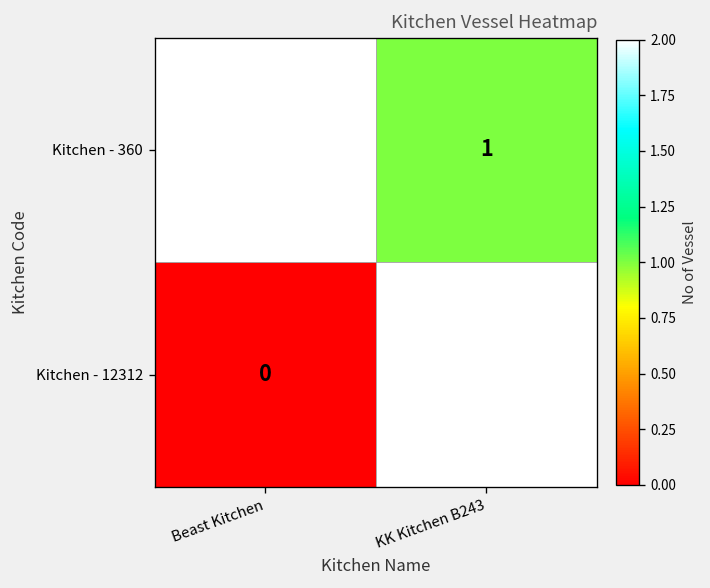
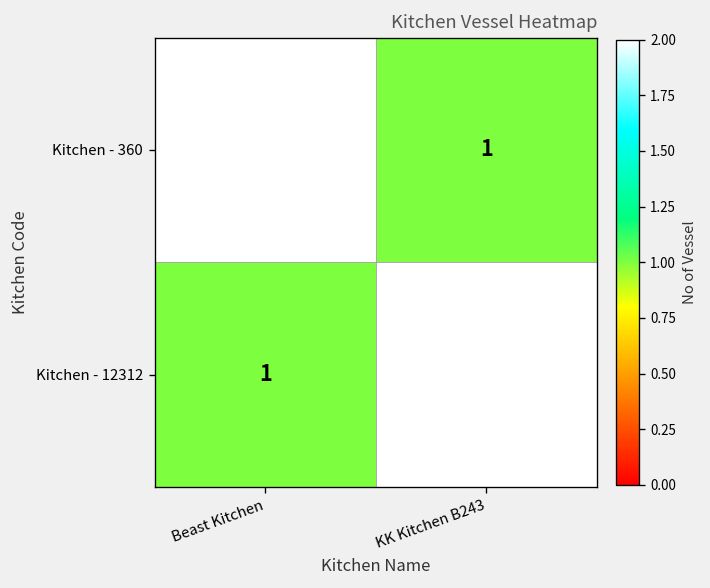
Kitchen - 12312, Beast Kitchen: 0 -> 1
